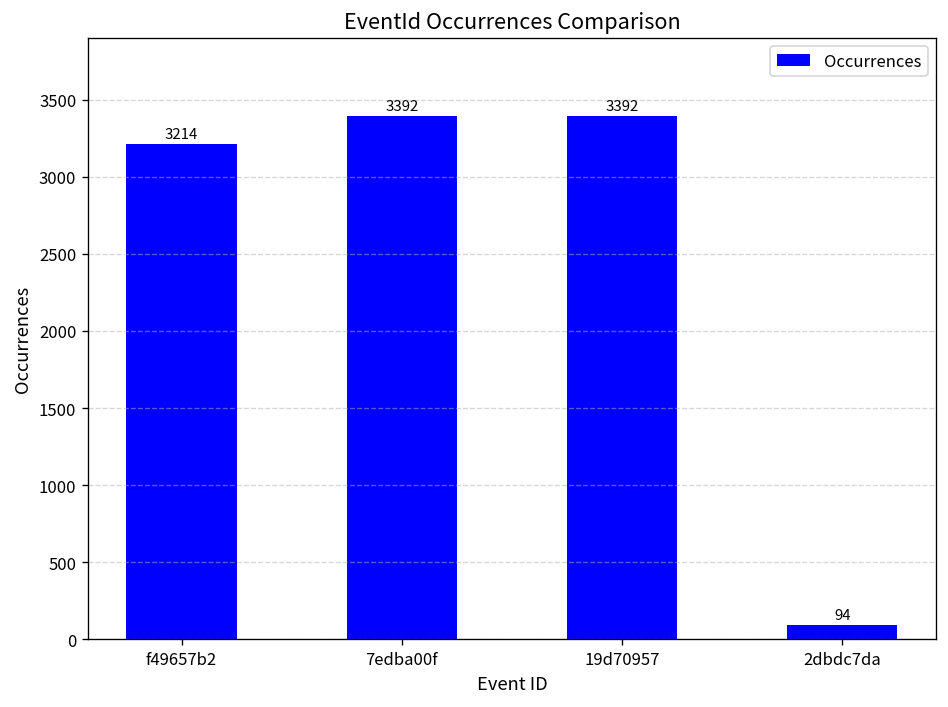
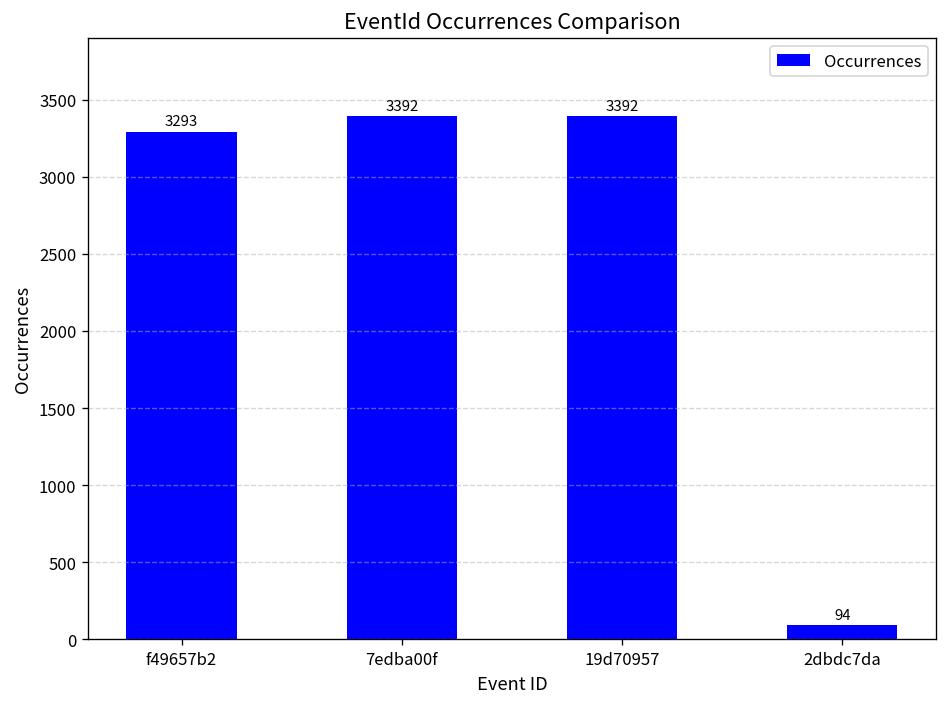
f49657b2: 3214 -> 3293
